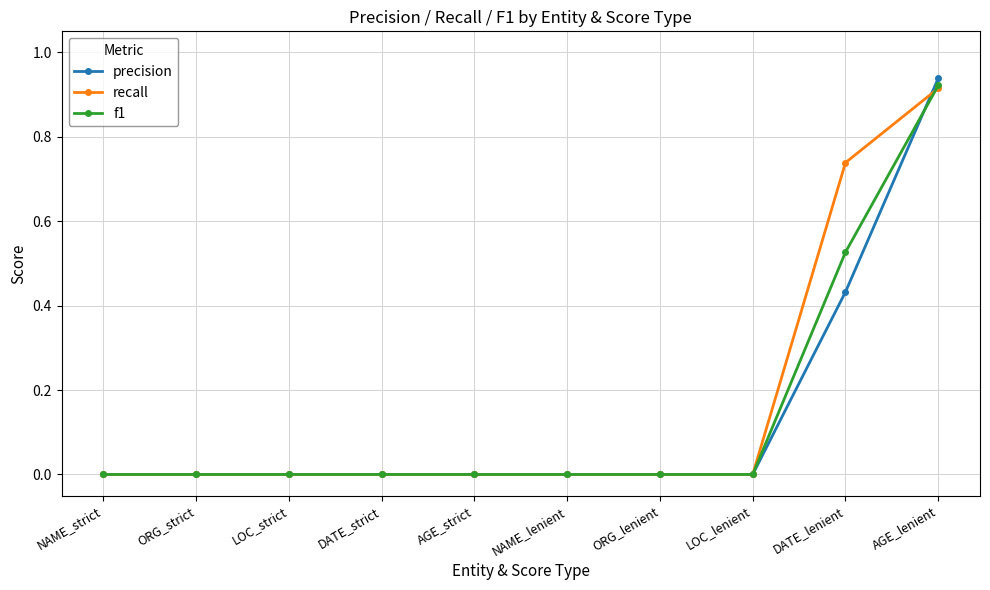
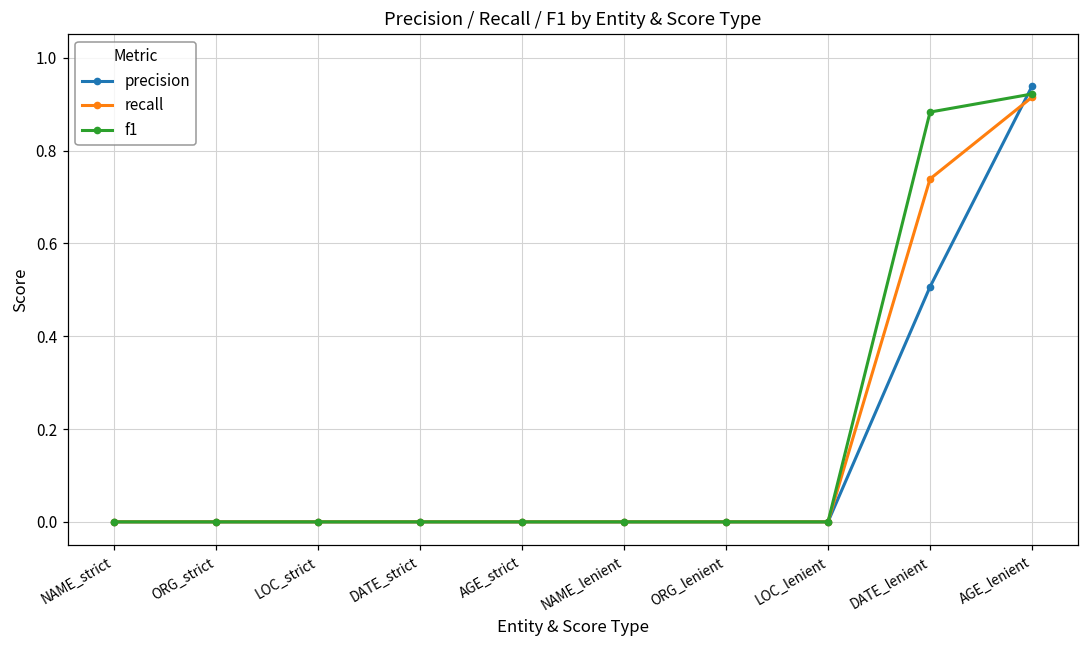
precision, DATE_lenient: 0.43 -> 0.51
f1, DATE_lenient: 0.53 -> 0.88
